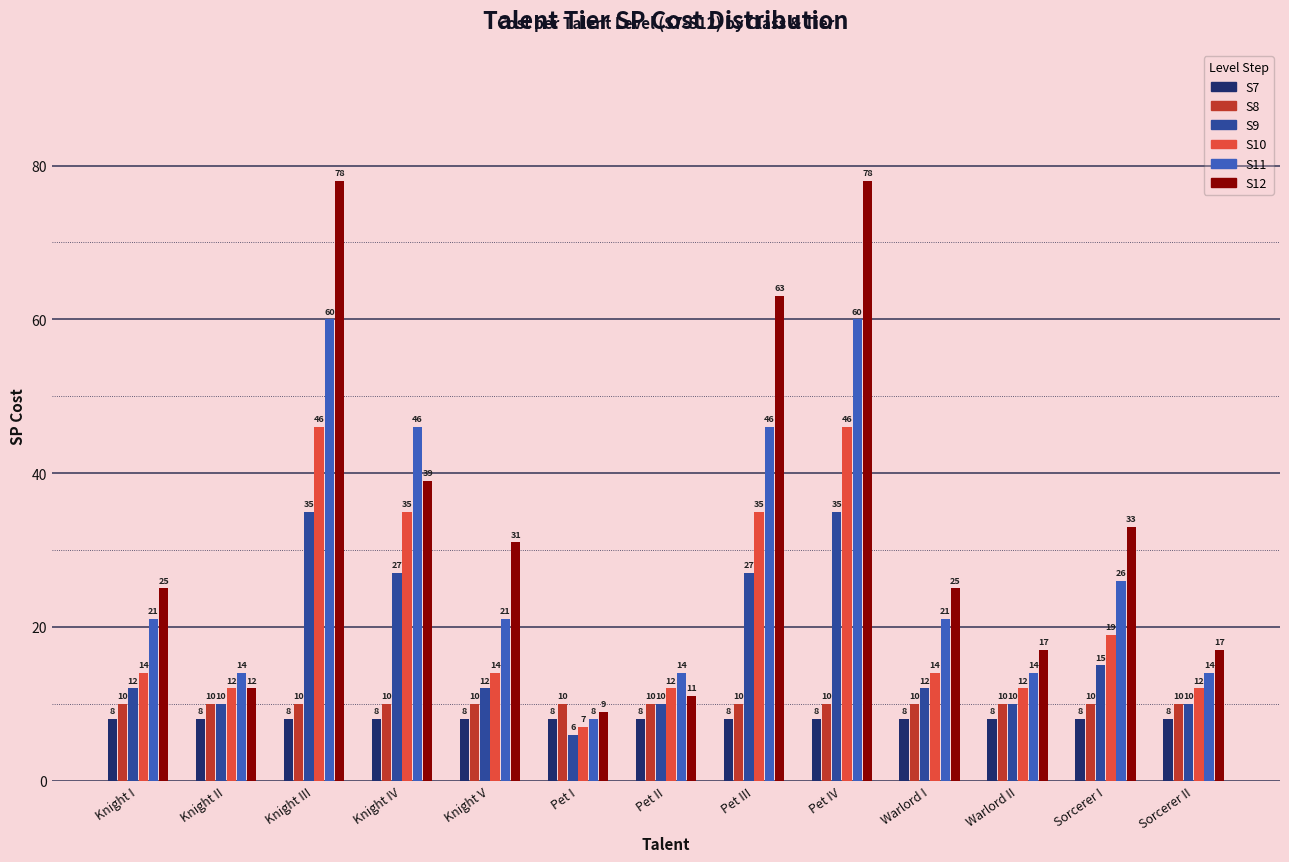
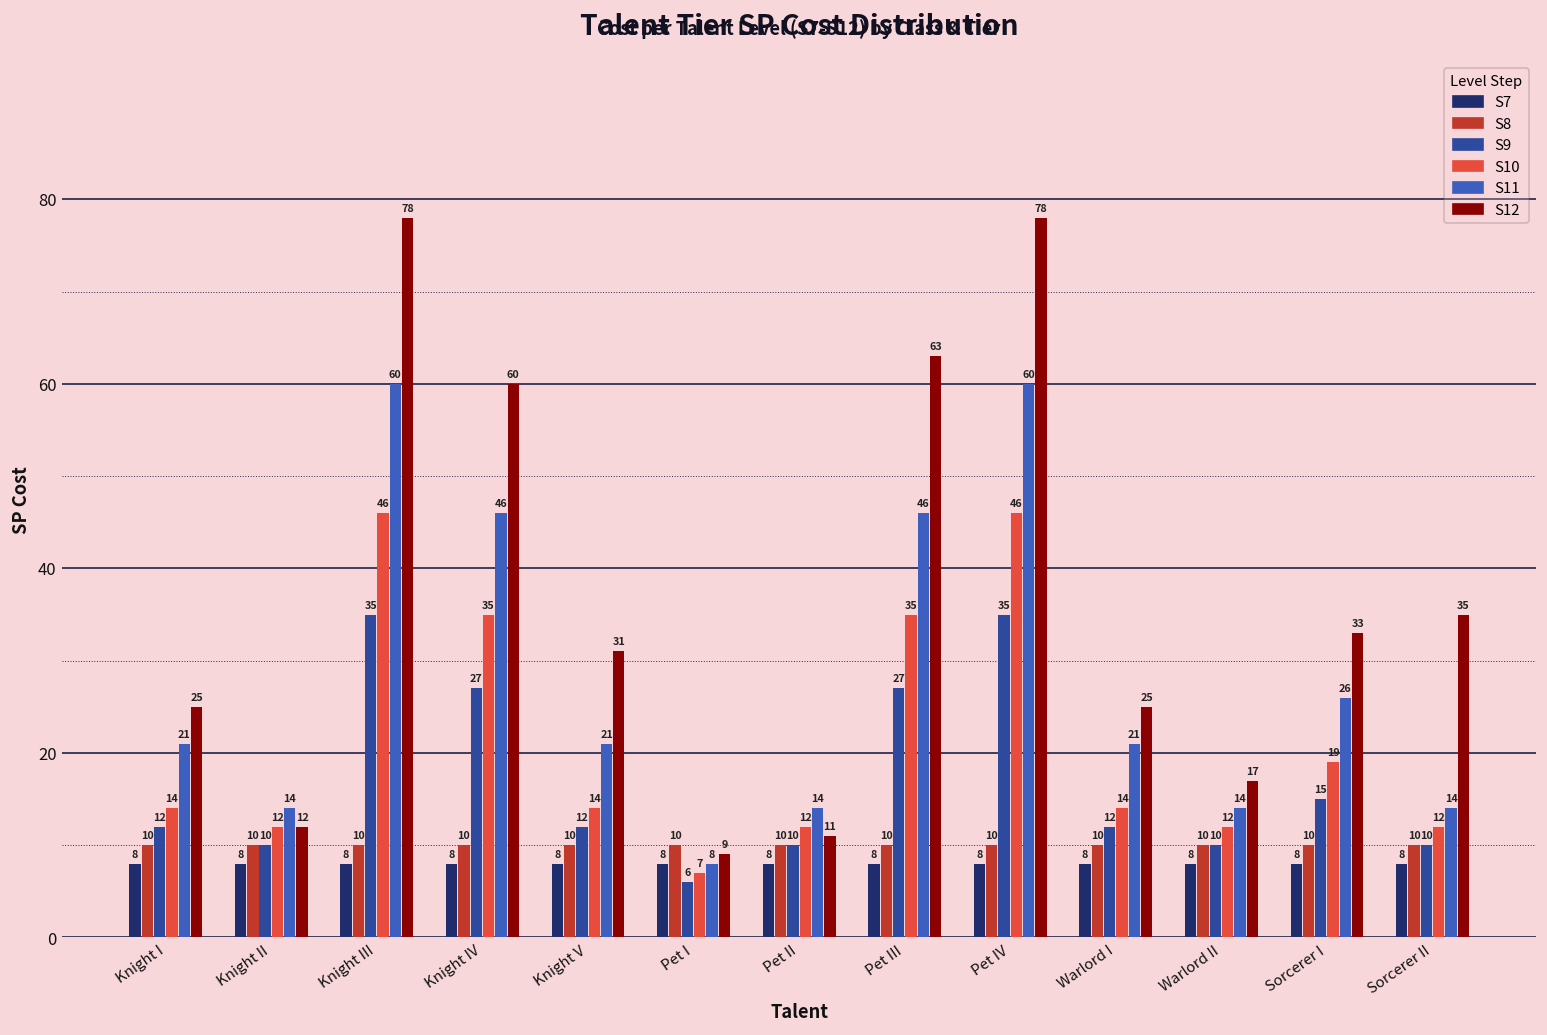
S12, Knight IV: 39 -> 60
S12, Sorcerer II: 17 -> 35
